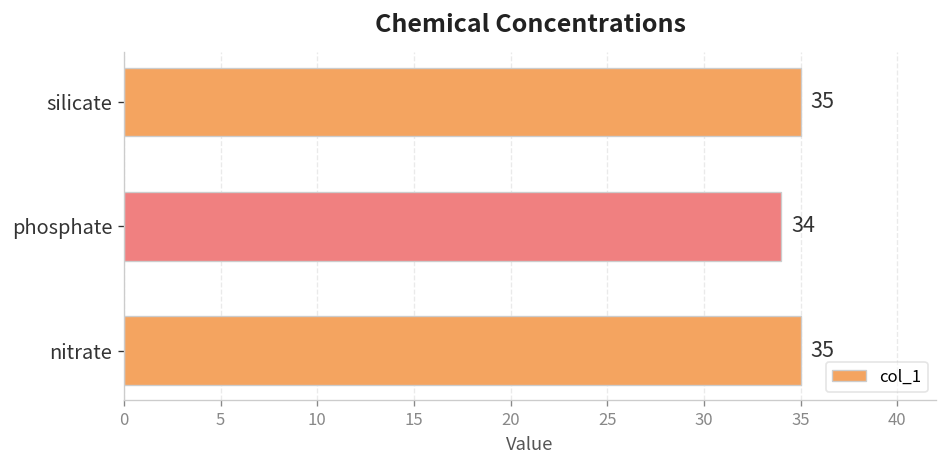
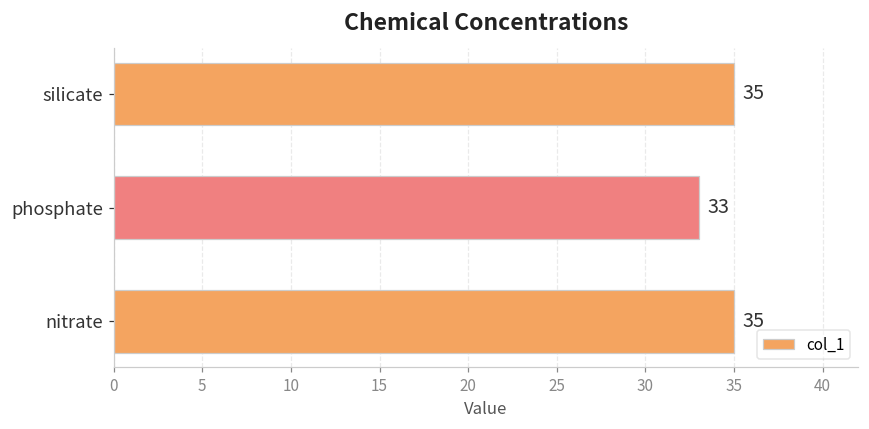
phosphate: 34 -> 33
